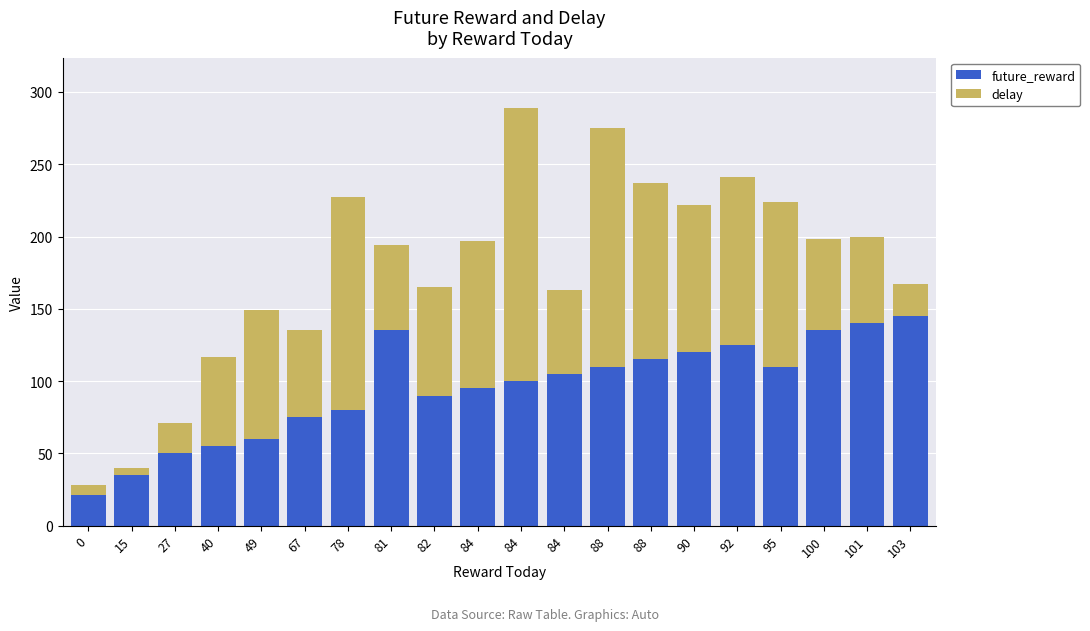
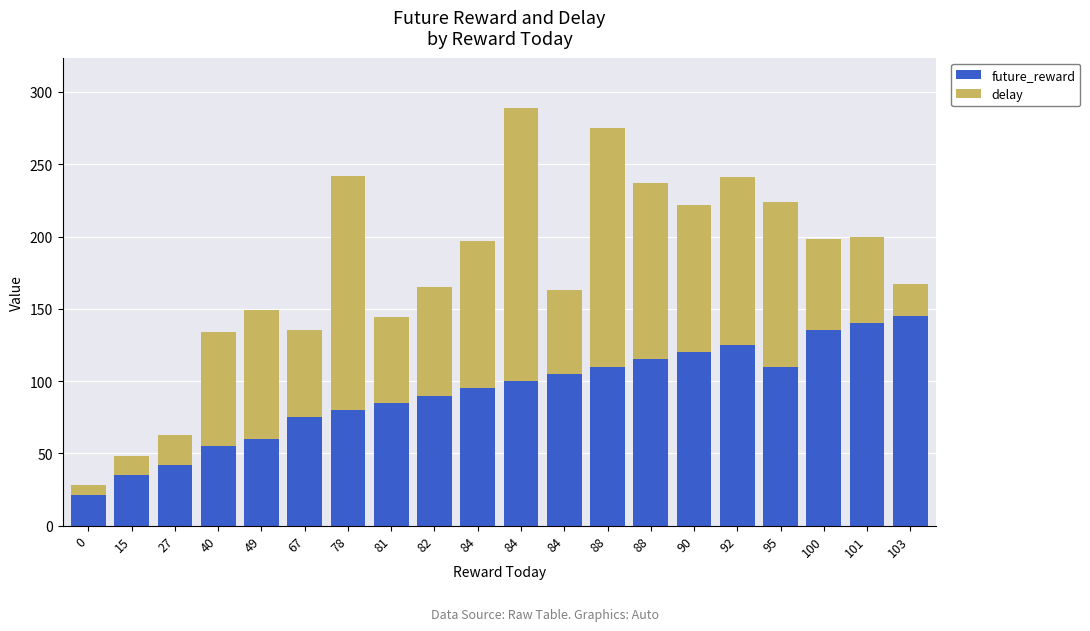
delay, 15: 5 -> 13
future_reward, 27: 50 -> 42
delay, 40: 62 -> 79
delay, 78: 147 -> 162
future_reward, 81: 135 -> 85
